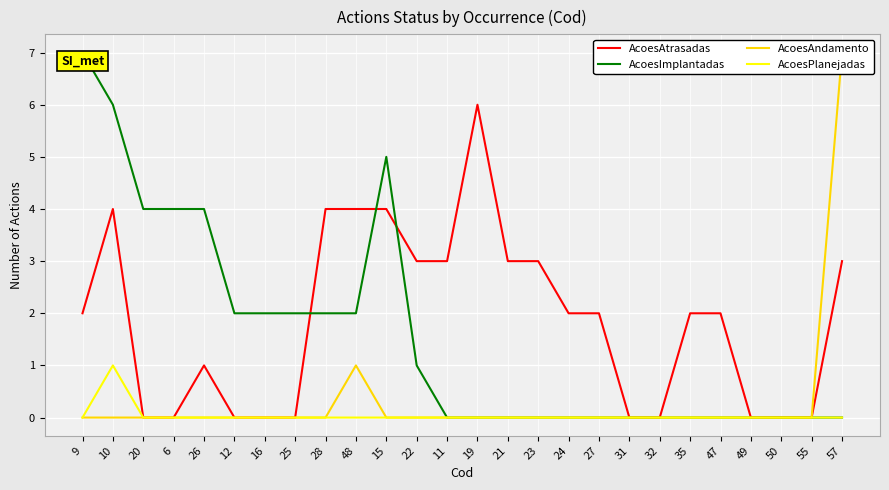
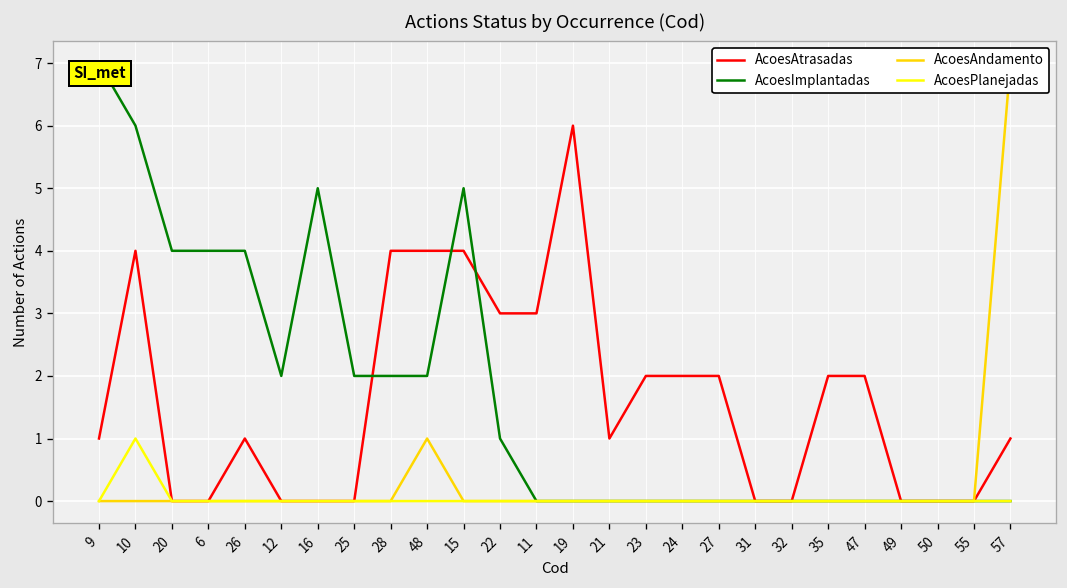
AcoesAtrasadas, 9: 2 -> 1
AcoesImplantadas, 16: 2 -> 5
AcoesAtrasadas, 21: 3 -> 1
AcoesAtrasadas, 23: 3 -> 2
AcoesAtrasadas, 57: 3 -> 1
